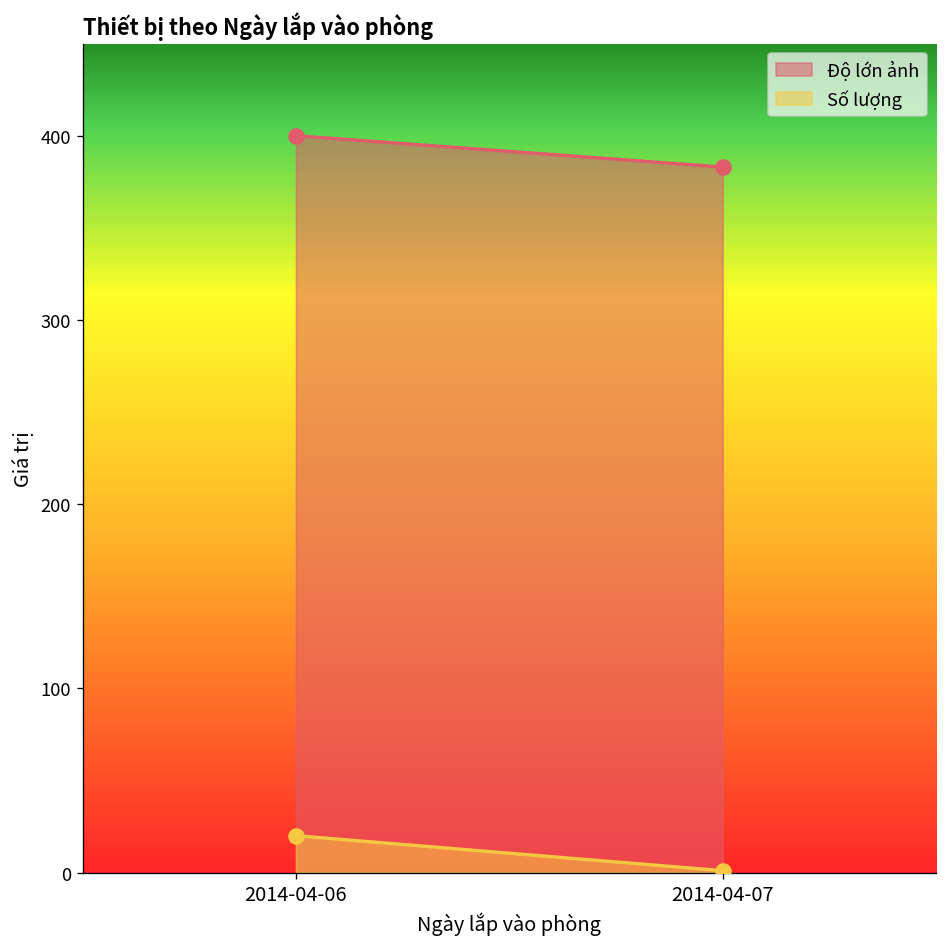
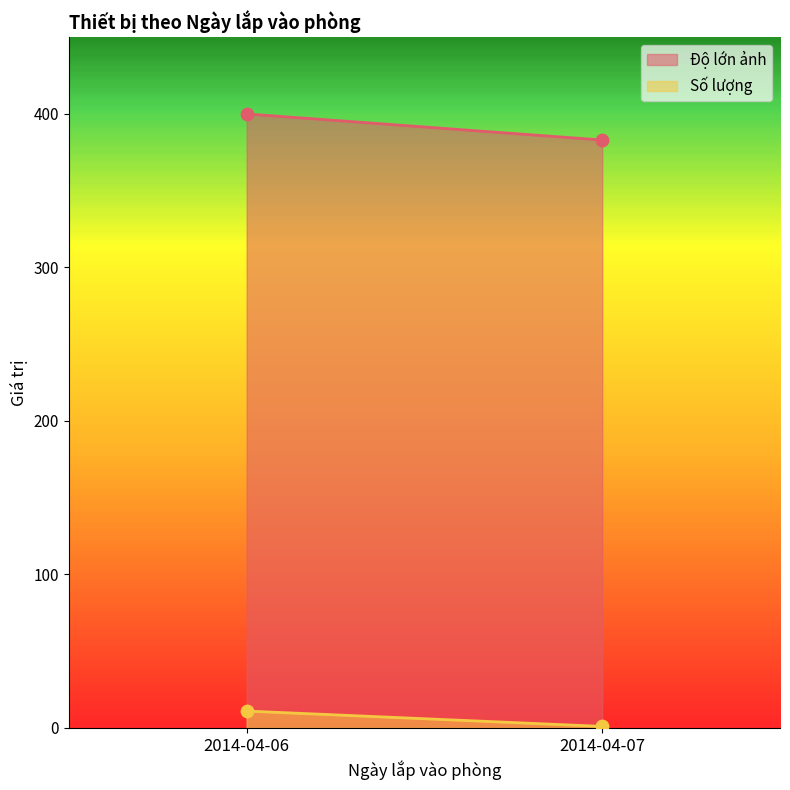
Số lượng, 2014-04-06: 20 -> 11
